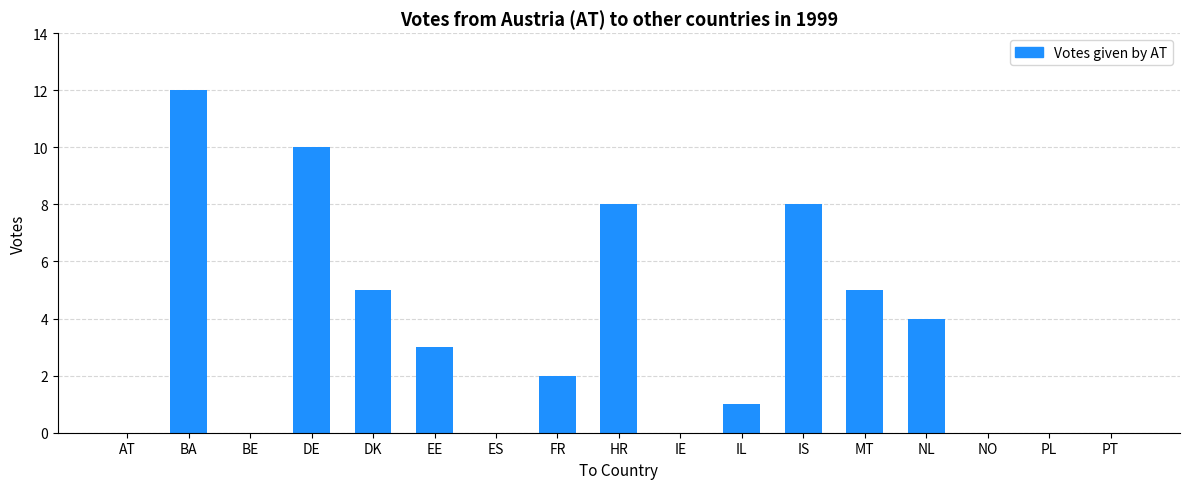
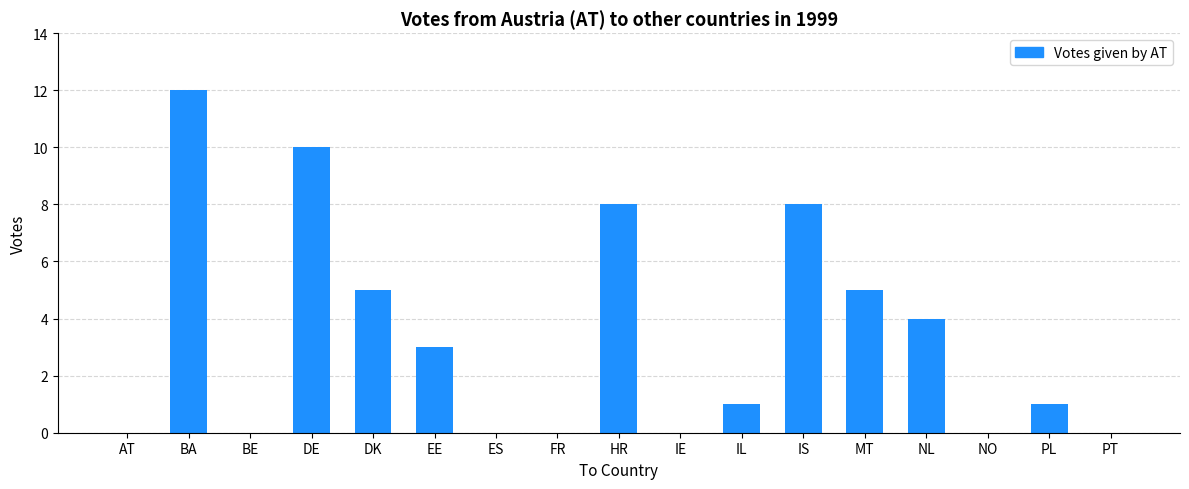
FR: 2 -> 0
PL: 0 -> 1
